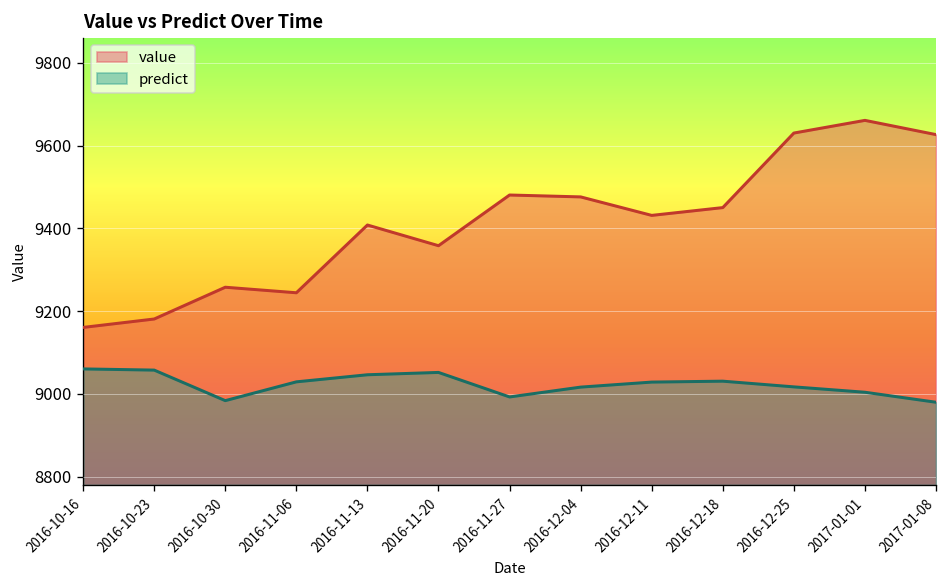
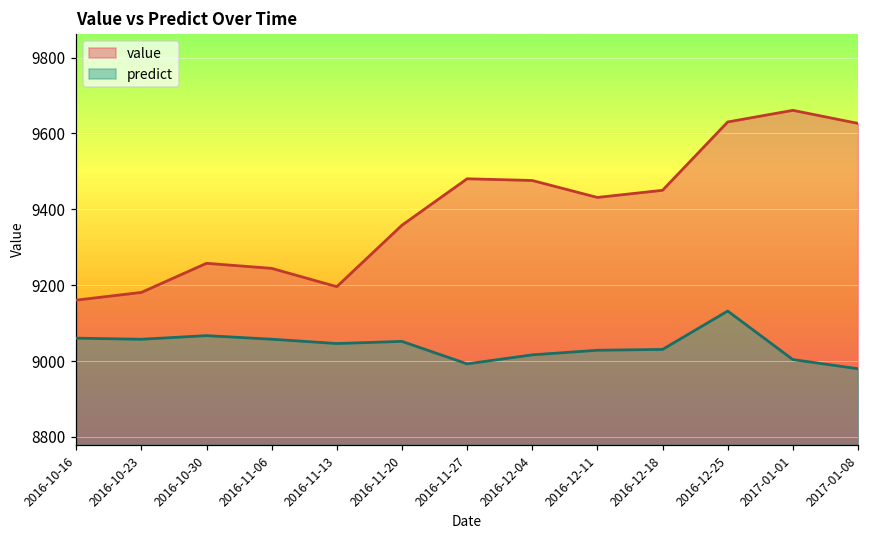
predict, 2016-10-30: 8980 -> 9070
predict, 2016-11-06: 9030 -> 9060
value, 2016-11-13: 9410 -> 9200
predict, 2016-12-25: 9020 -> 9130
